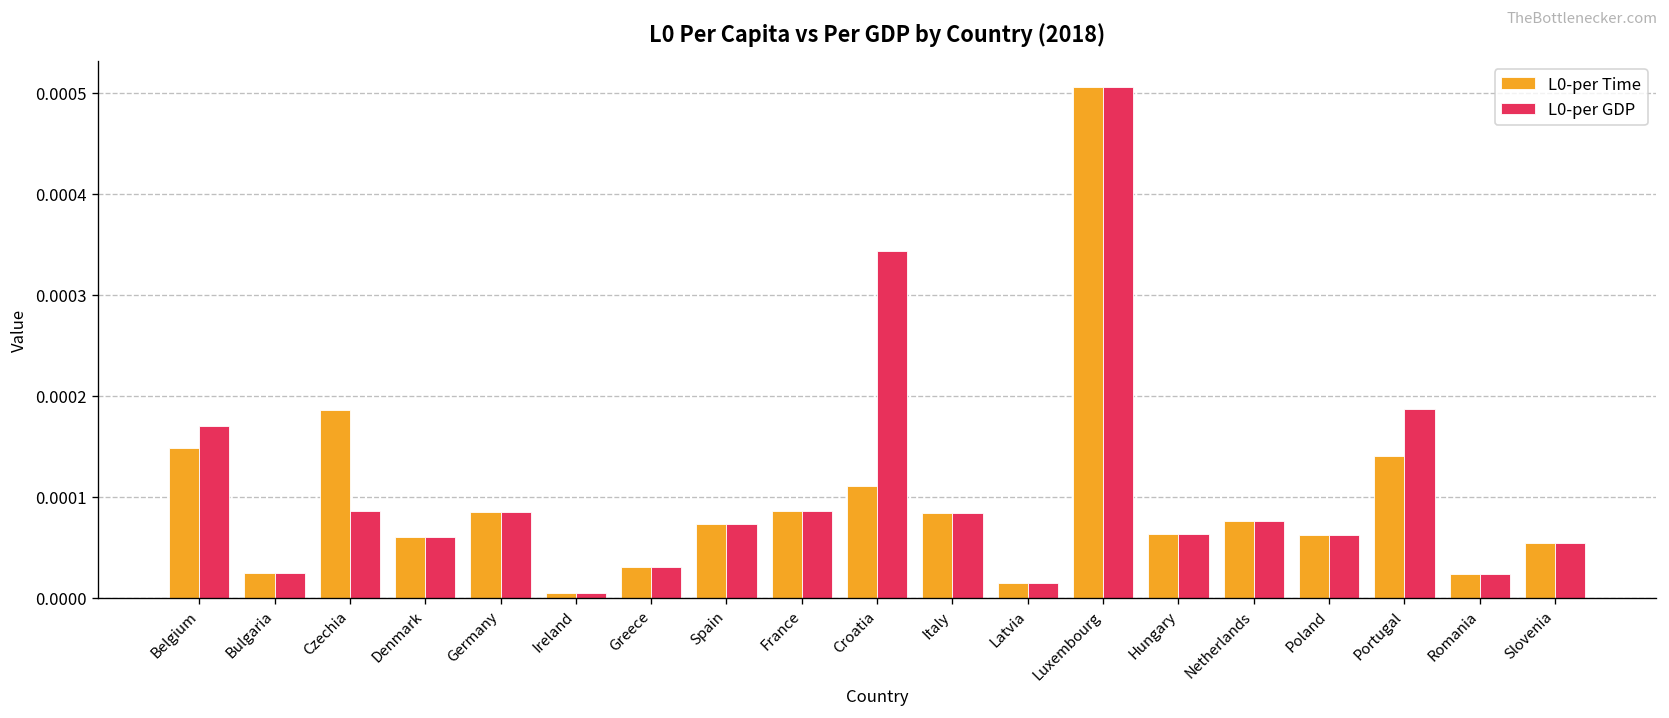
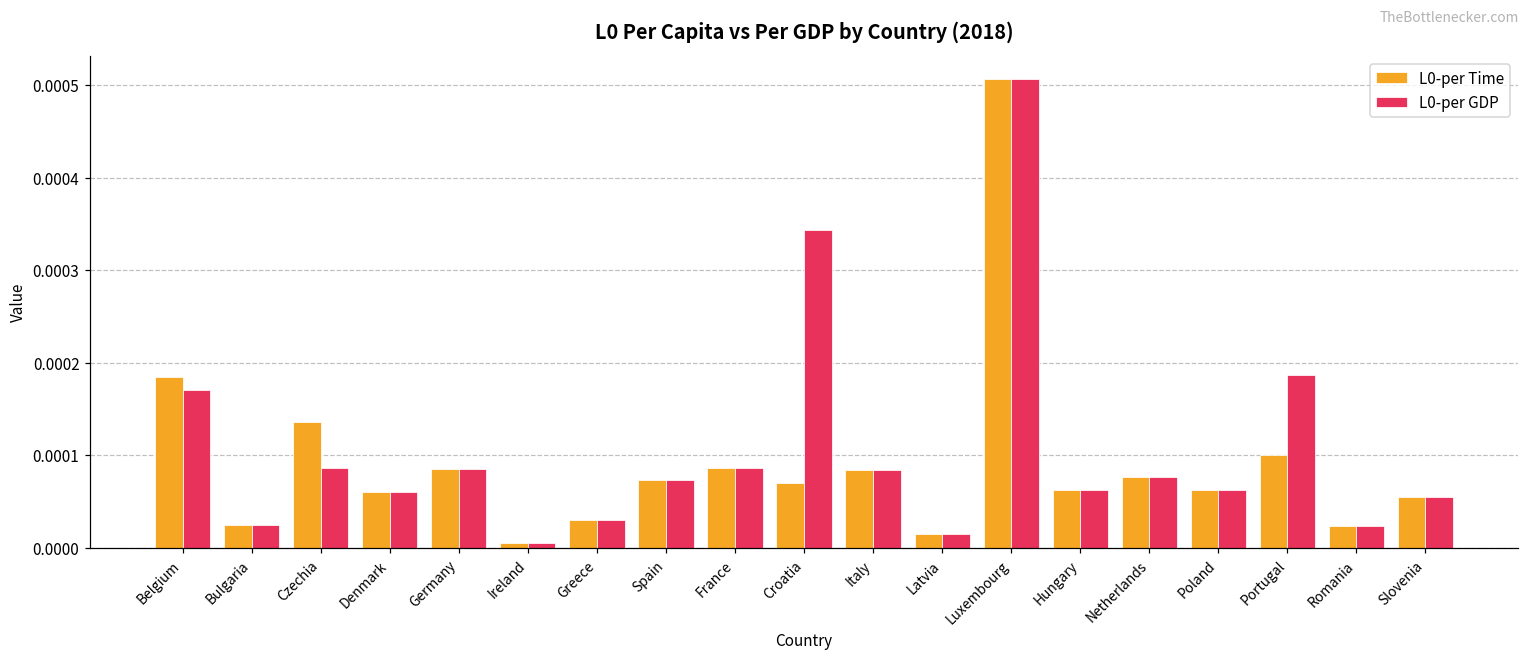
L0-per Time, Belgium: 0.00015 -> 0.00018
L0-per Time, Czechia: 0.00019 -> 0.00014
L0-per Time, Croatia: 0.00011 -> 0.00007
L0-per Time, Portugal: 0.00014 -> 0.00010
